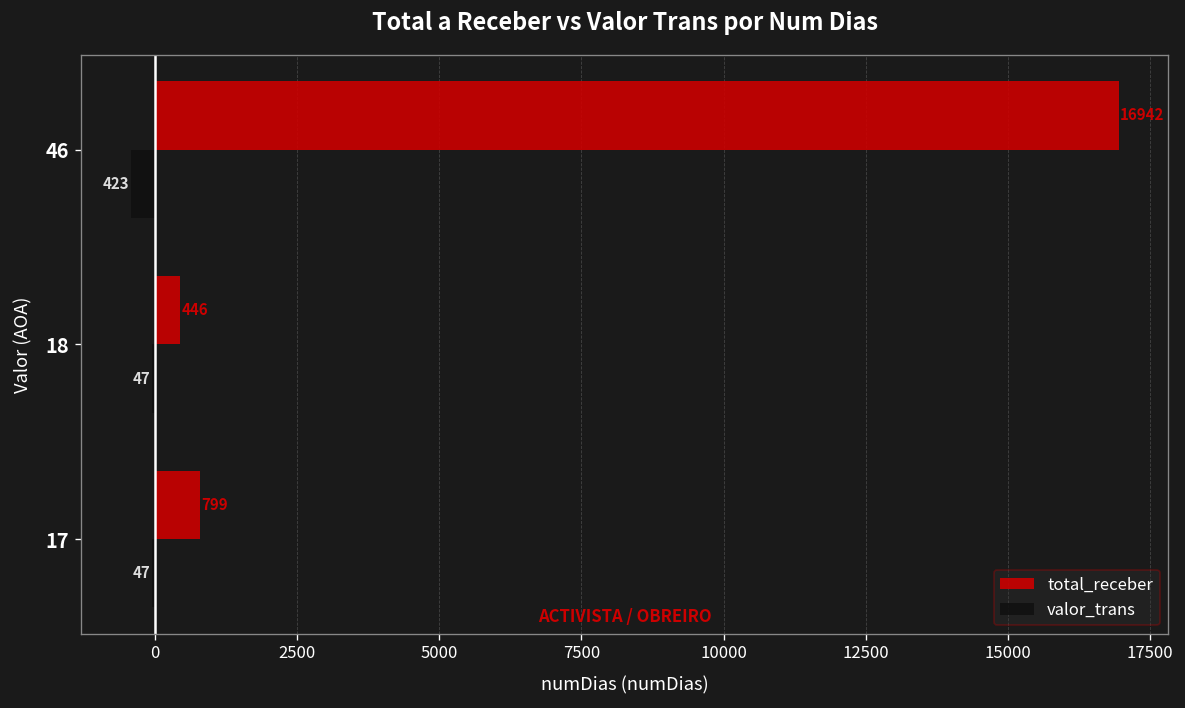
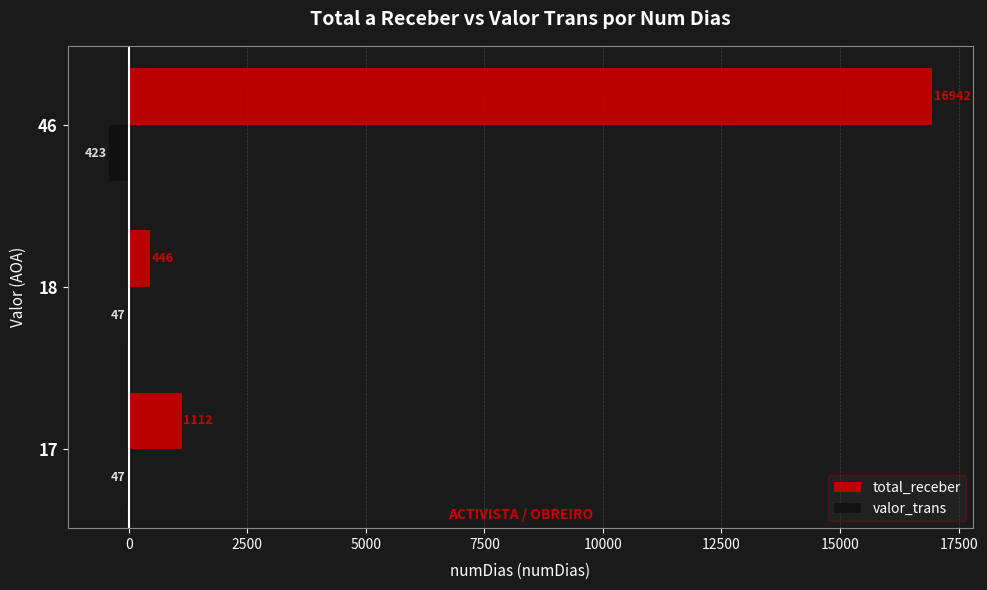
total_receber, 17: 799 -> 1112
